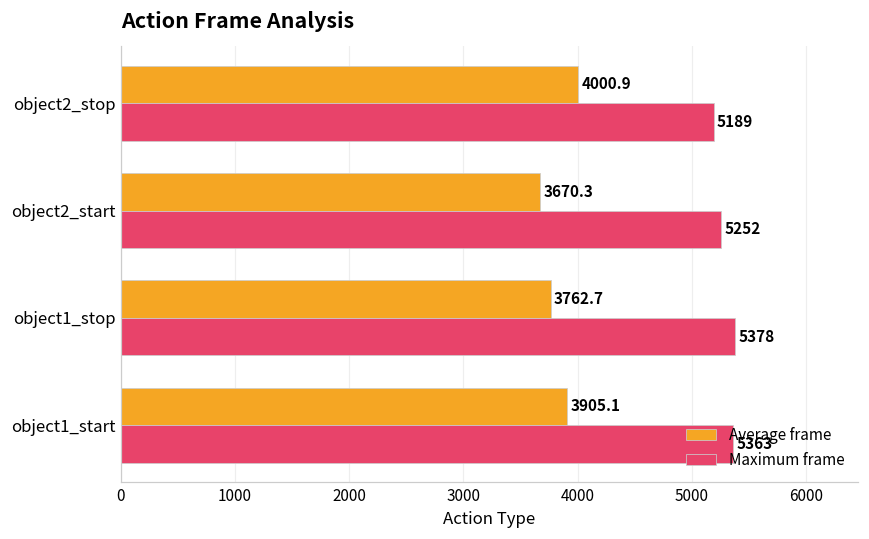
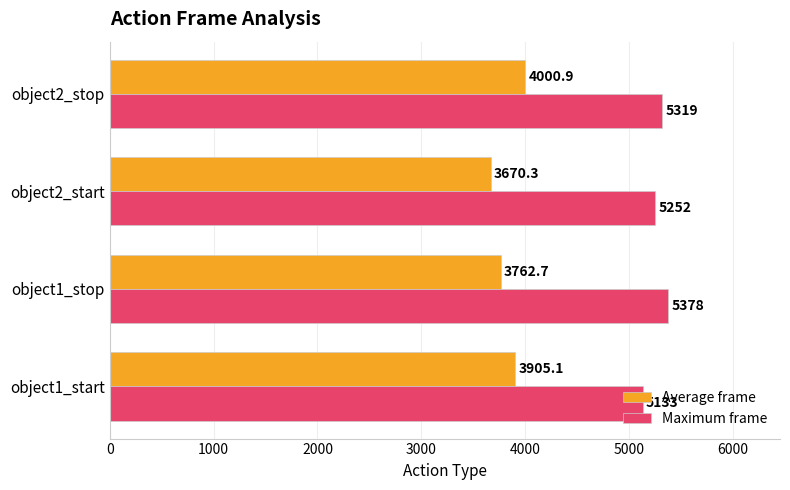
Maximum frame, object2_stop: 5189 -> 5319
Maximum frame, object1_start: 5363 -> 5133
